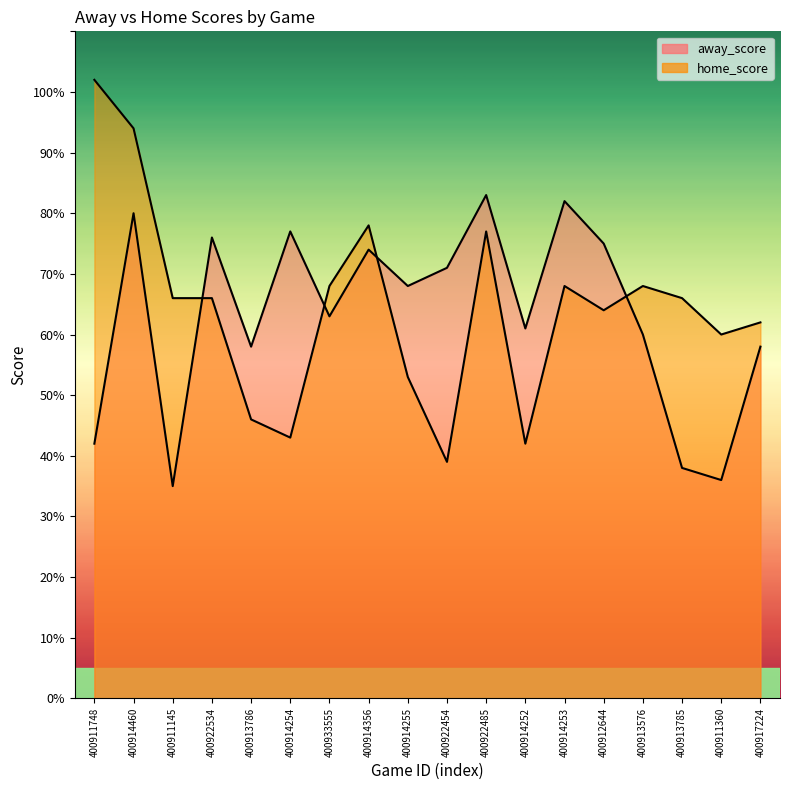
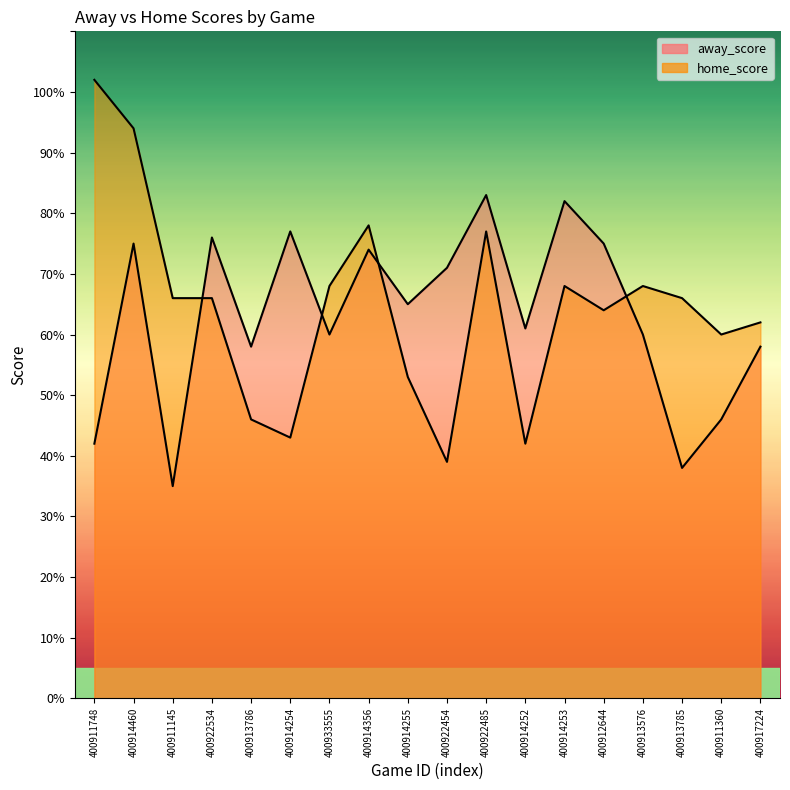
away_score, 400914460: 80% -> 75%
away_score, 400933555: 63% -> 60%
away_score, 400914255: 68% -> 65%
away_score, 400911360: 36% -> 46%
